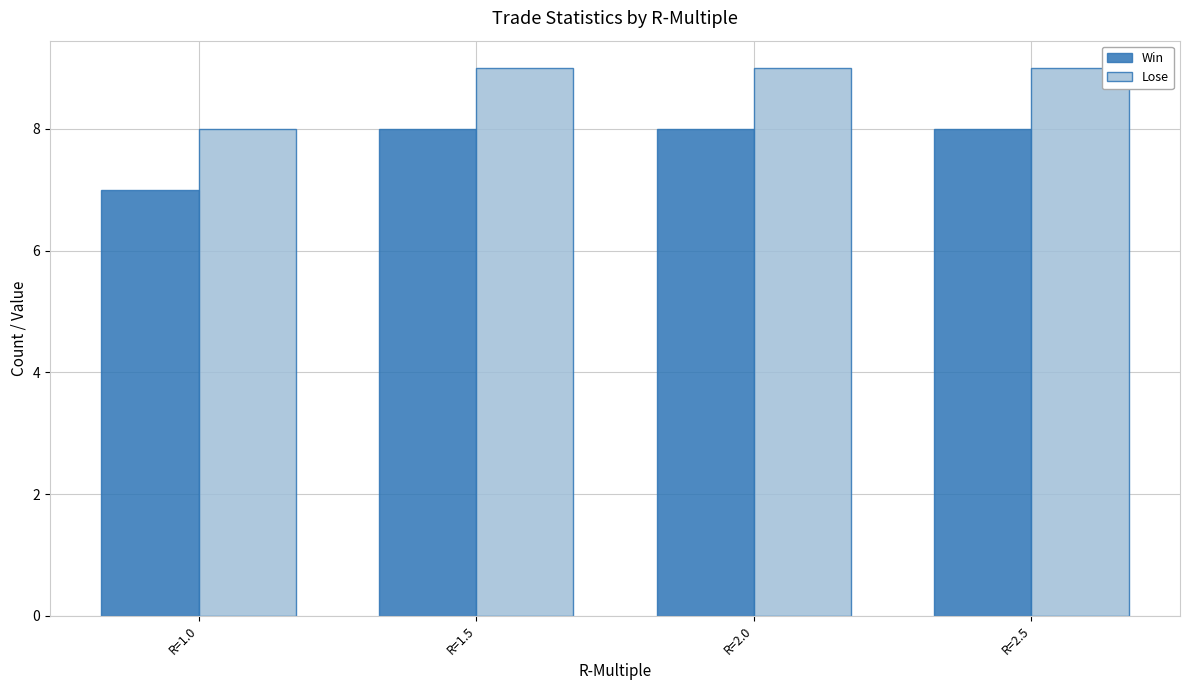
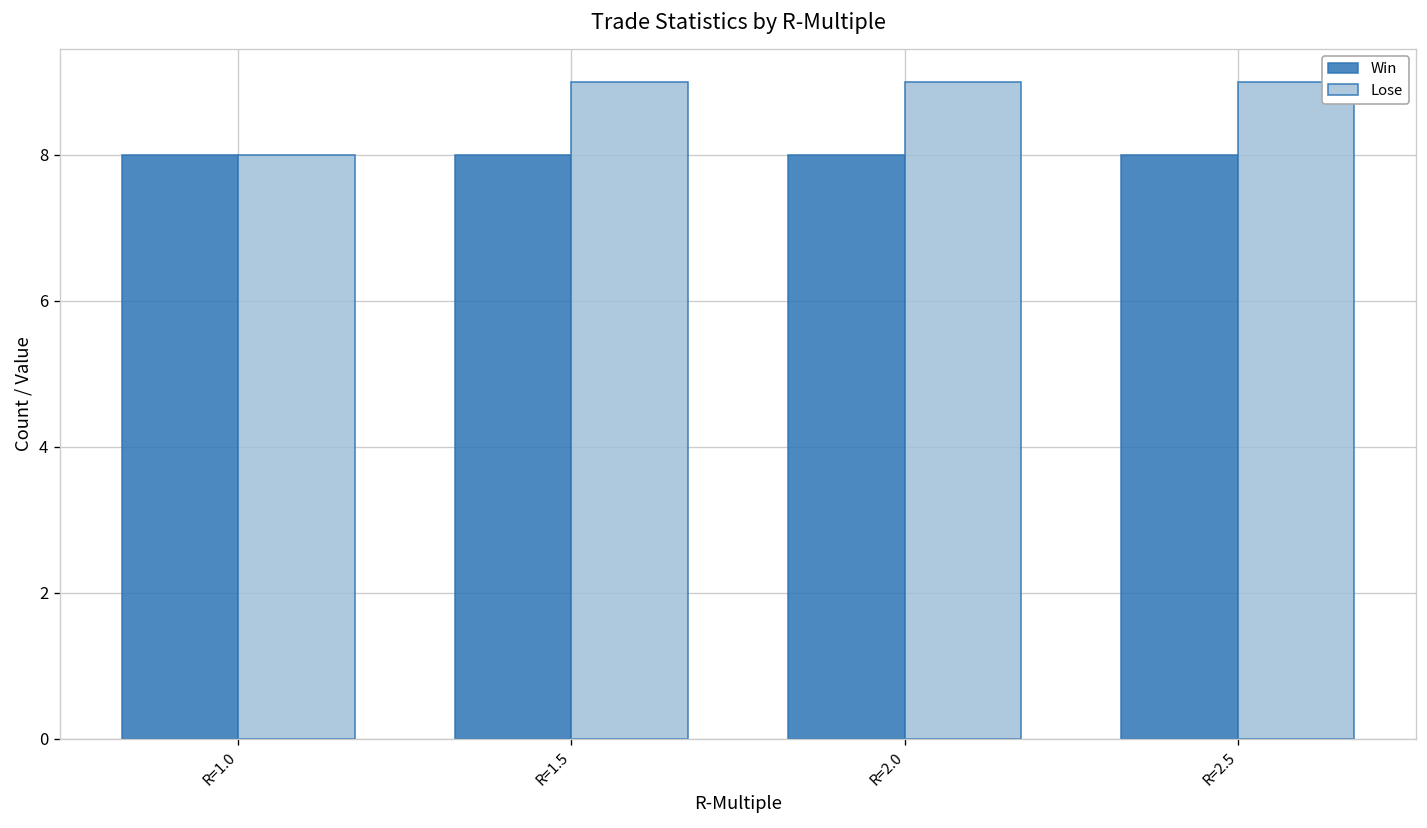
Win, R=1.0: 7 -> 8
